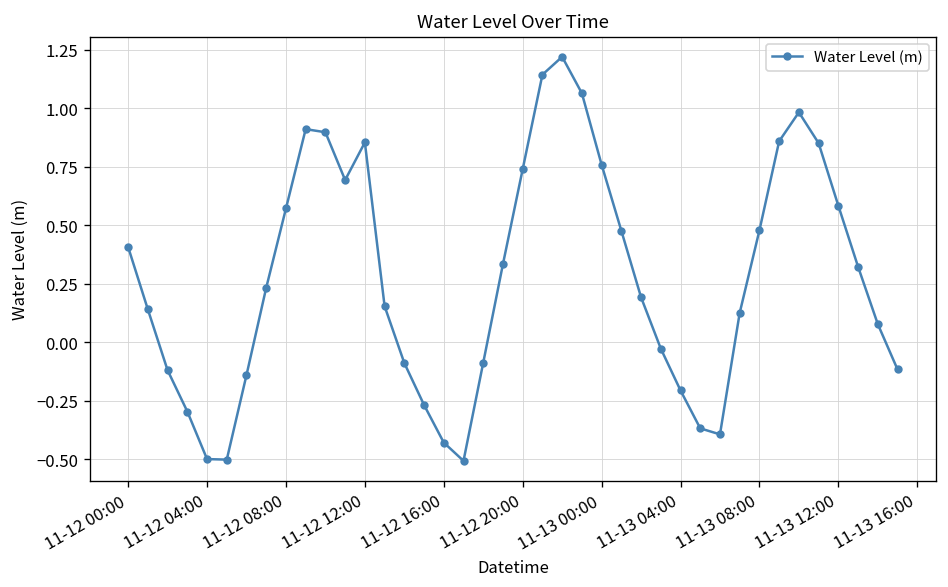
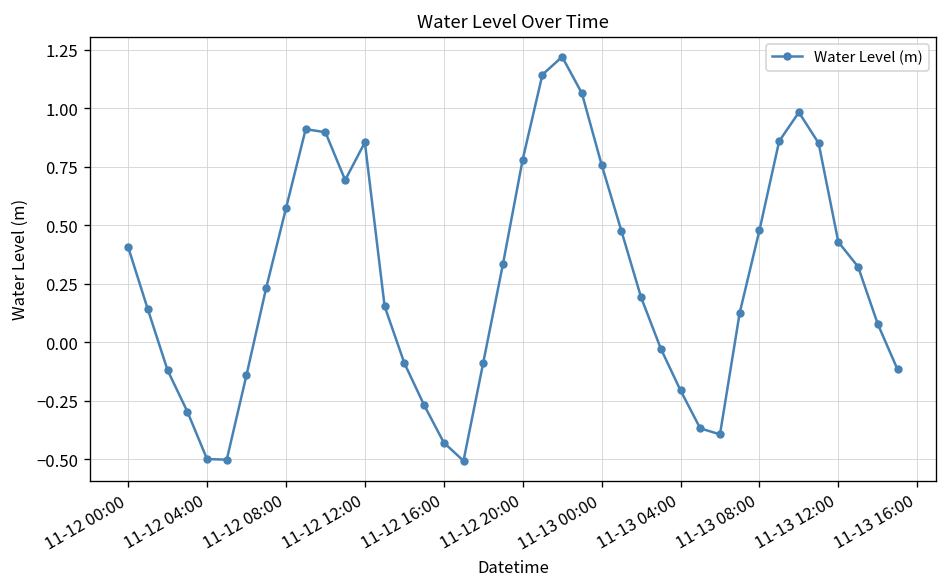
11-12 20:00: 0.74 -> 0.78
11-13 12:00: 0.58 -> 0.43
